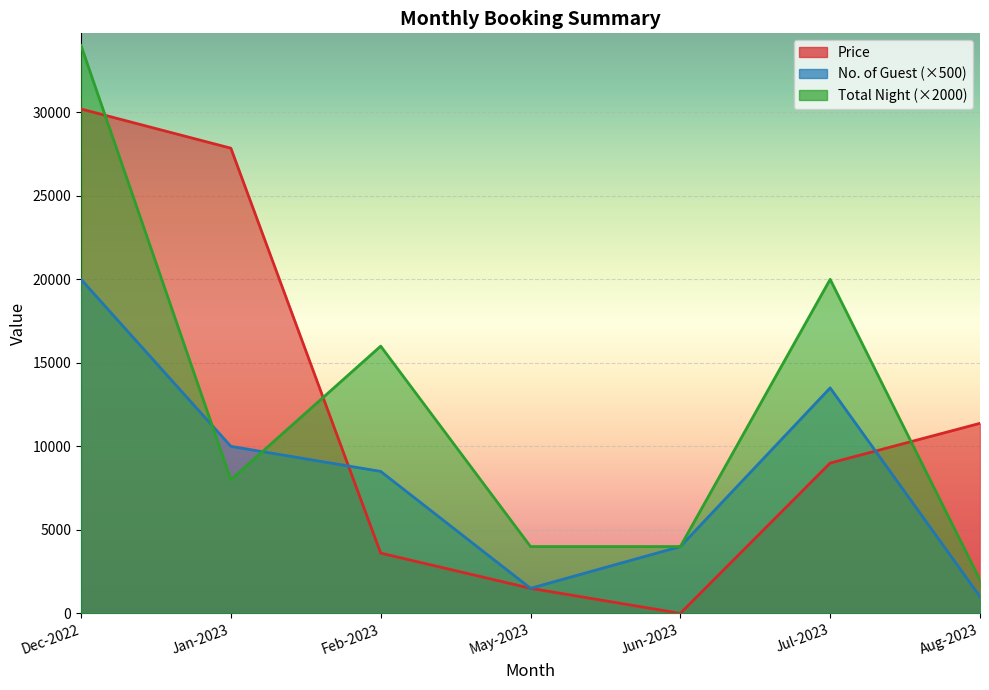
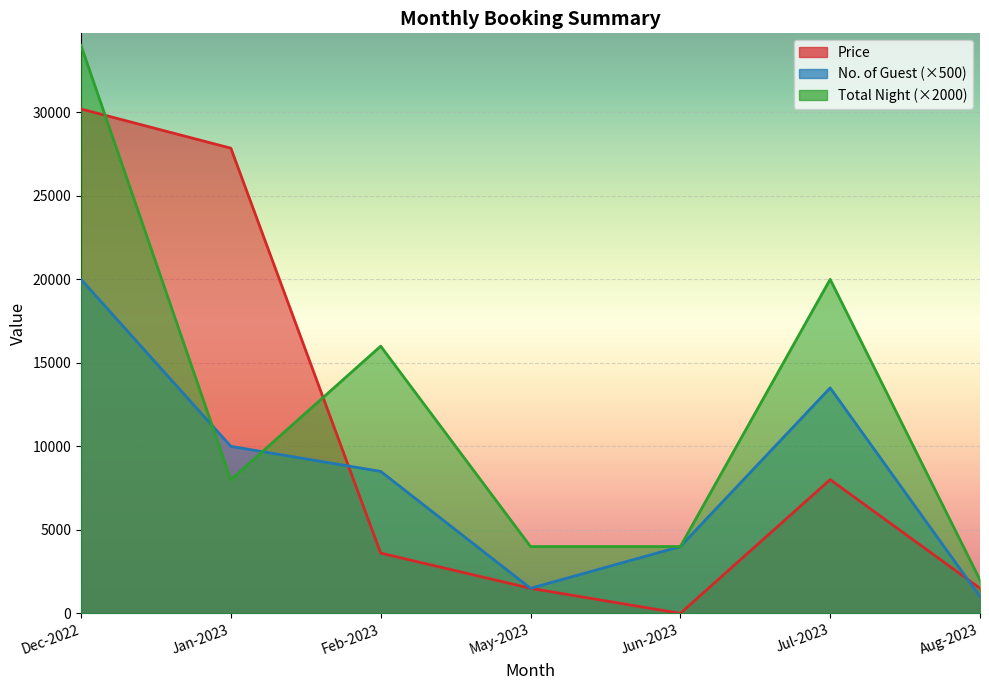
Price, Jul-2023: 9000 -> 8000
Price, Aug-2023: 11400 -> 1500
